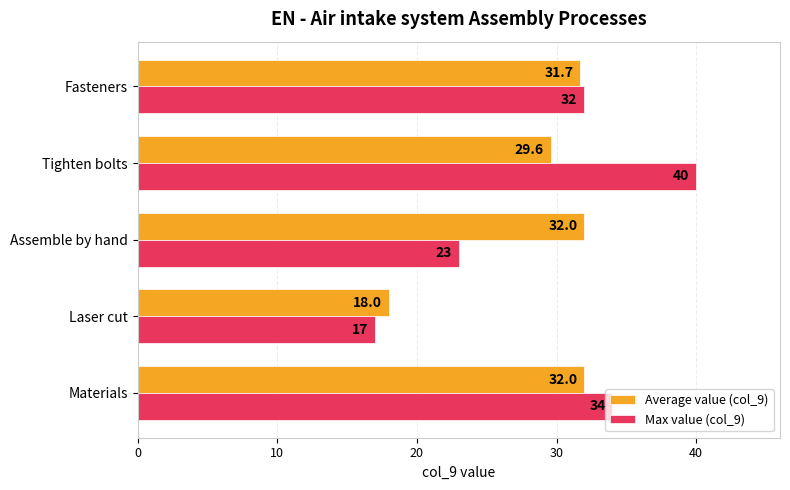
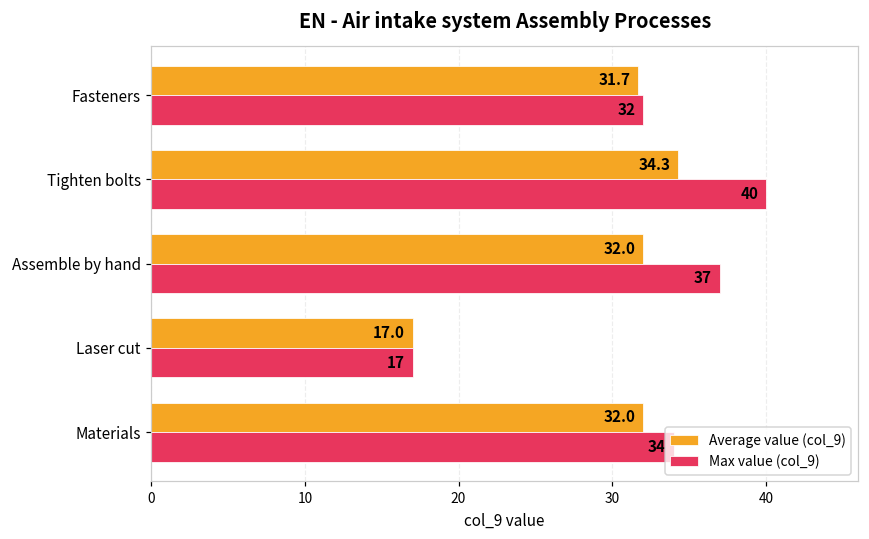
Average value (col_9), Tighten bolts: 29.6 -> 34.3
Max value (col_9), Assemble by hand: 23 -> 37
Average value (col_9), Laser cut: 18.0 -> 17.0
